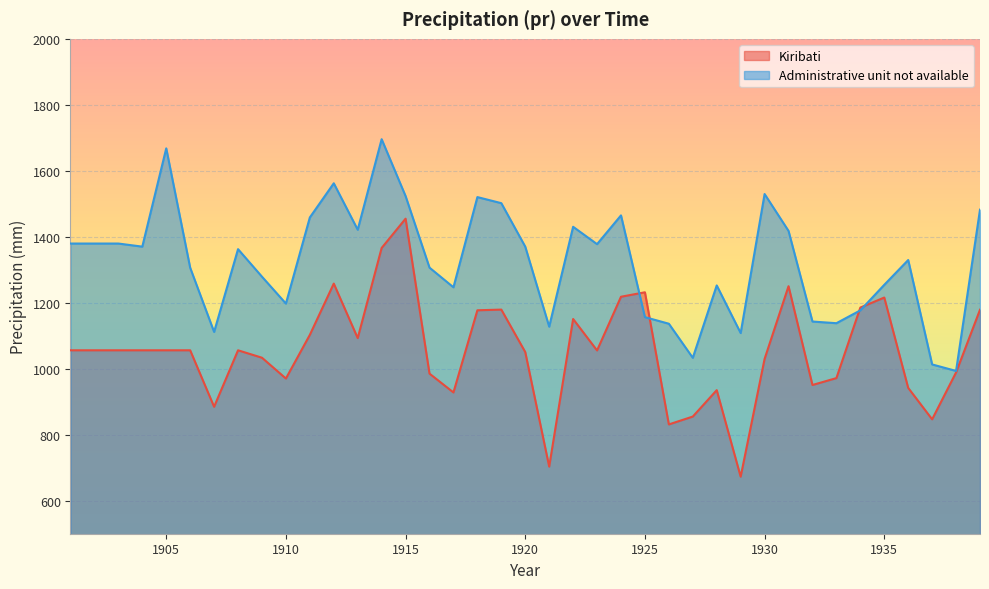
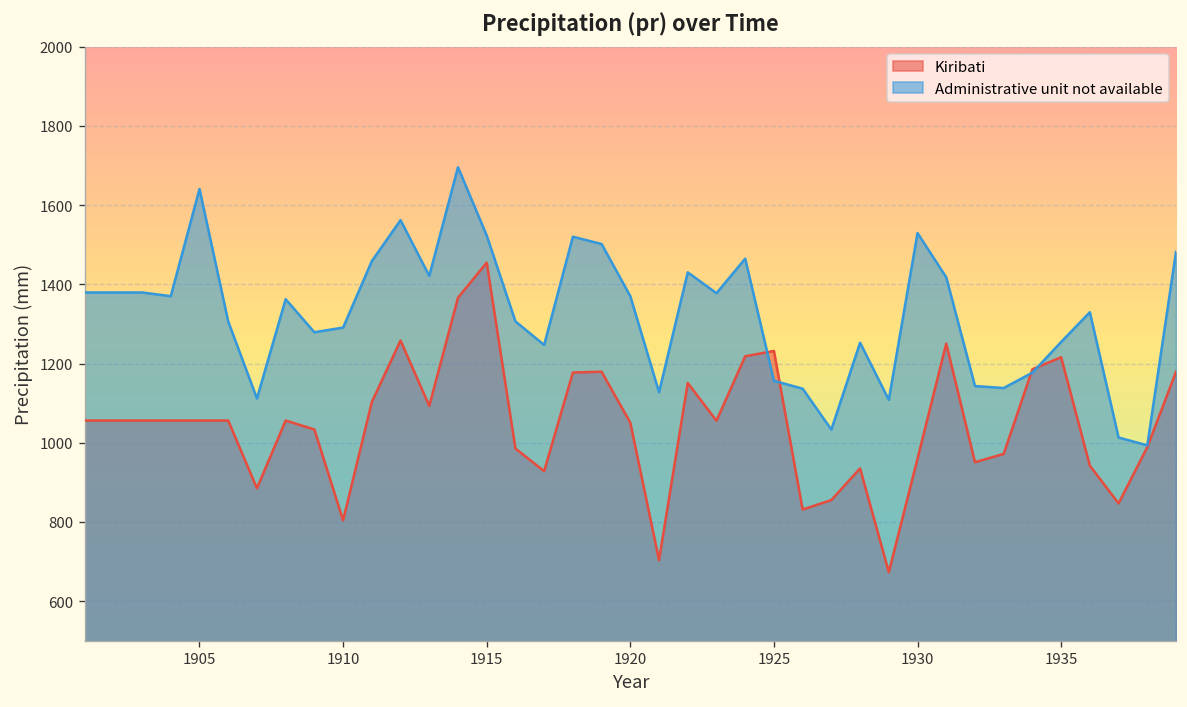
Administrative unit not available, 1905: 1670 -> 1640
Kiribati, 1910: 970 -> 800
Administrative unit not available, 1910: 1200 -> 1290
Kiribati, 1930: 1030 -> 960
